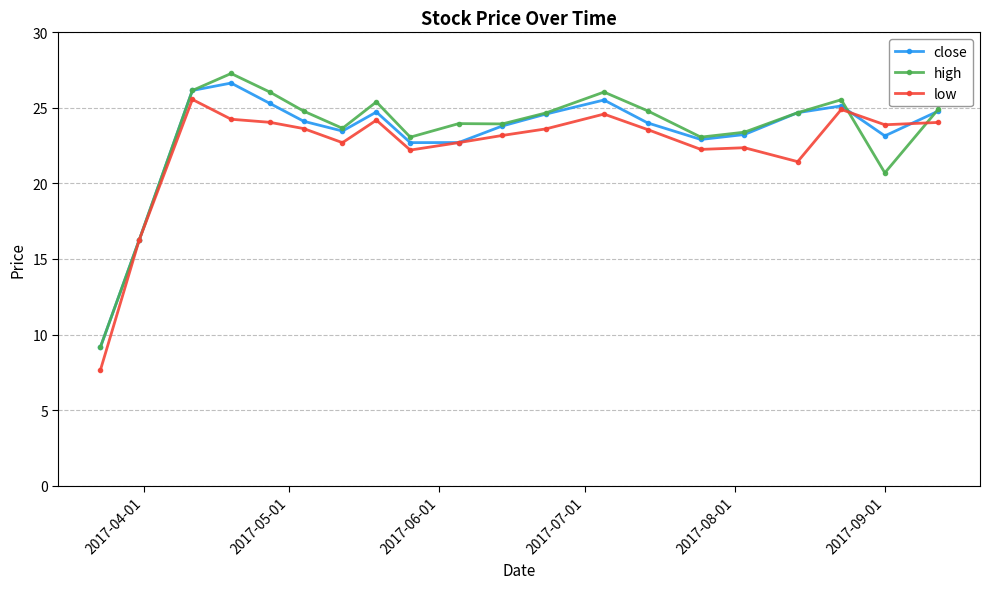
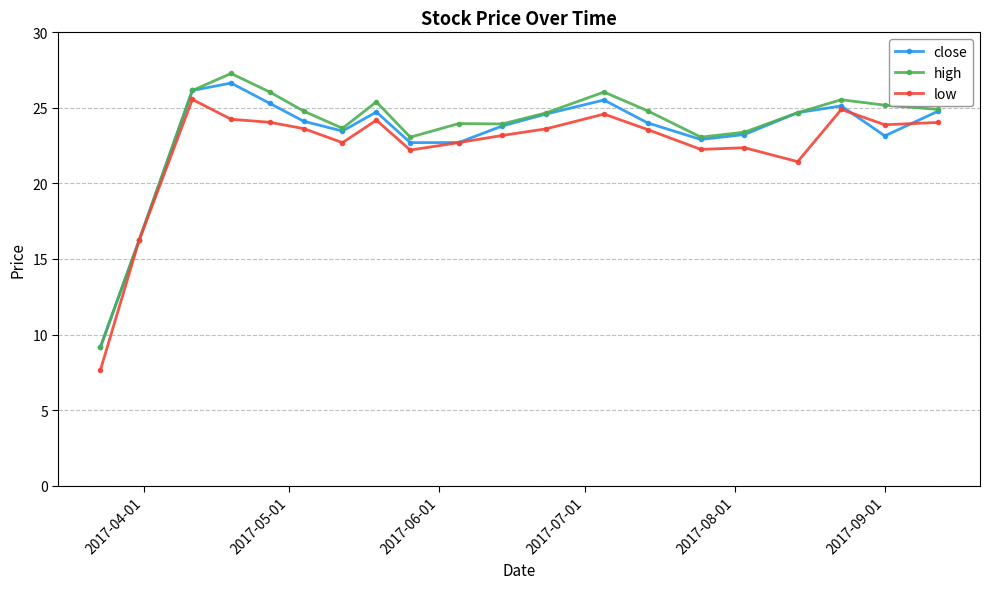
high, 2017-09-01: 20.7 -> 25.2
